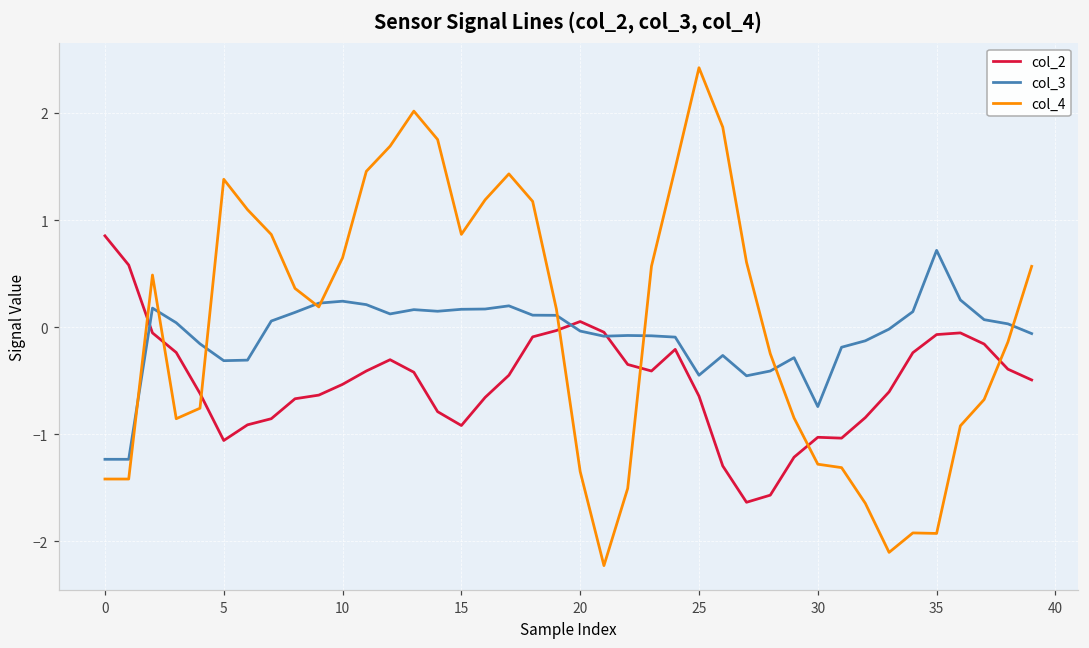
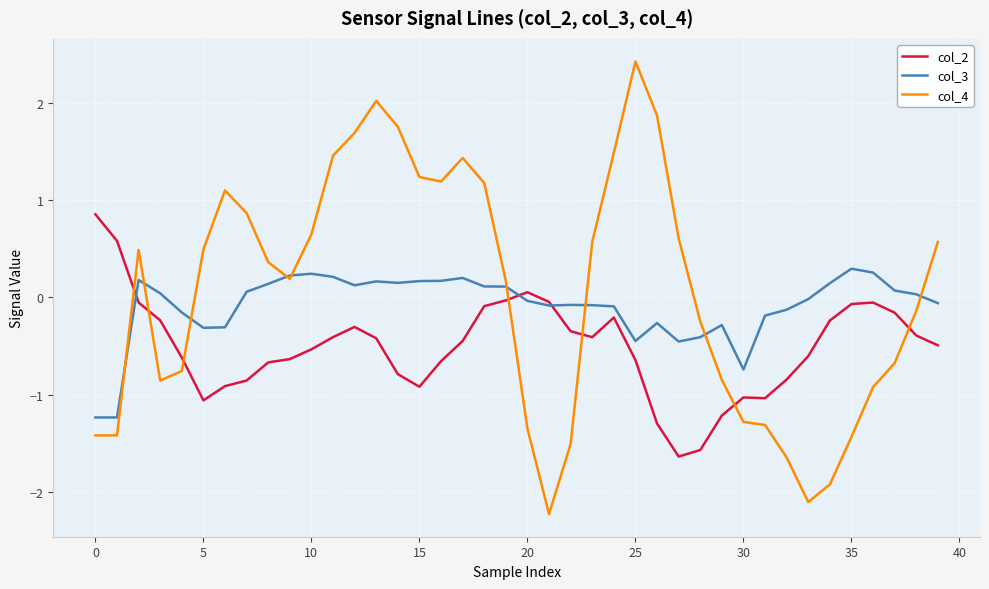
col_4, 5: 1.4 -> 0.5
col_4, 15: 0.9 -> 1.2
col_3, 35: 0.7 -> 0.3
col_4, 35: -1.9 -> -1.4
